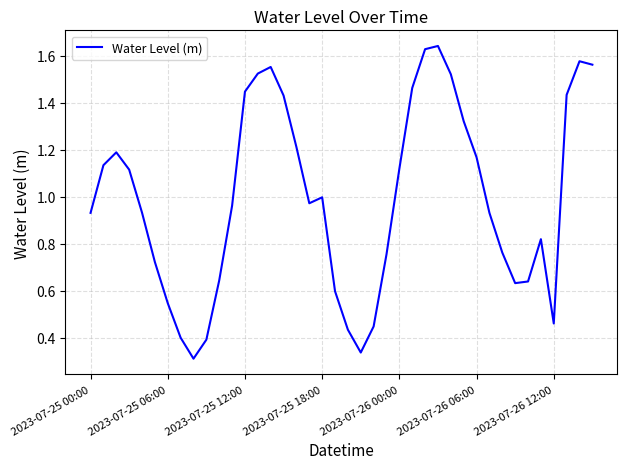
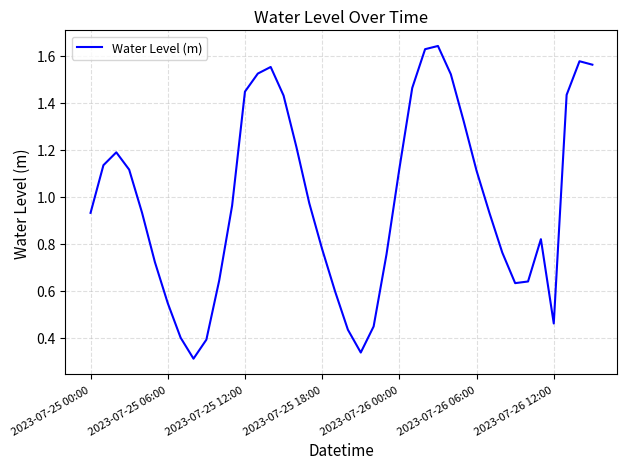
2023-07-25 18:00: 1.00 -> 0.78
2023-07-26 06:00: 1.17 -> 1.11
